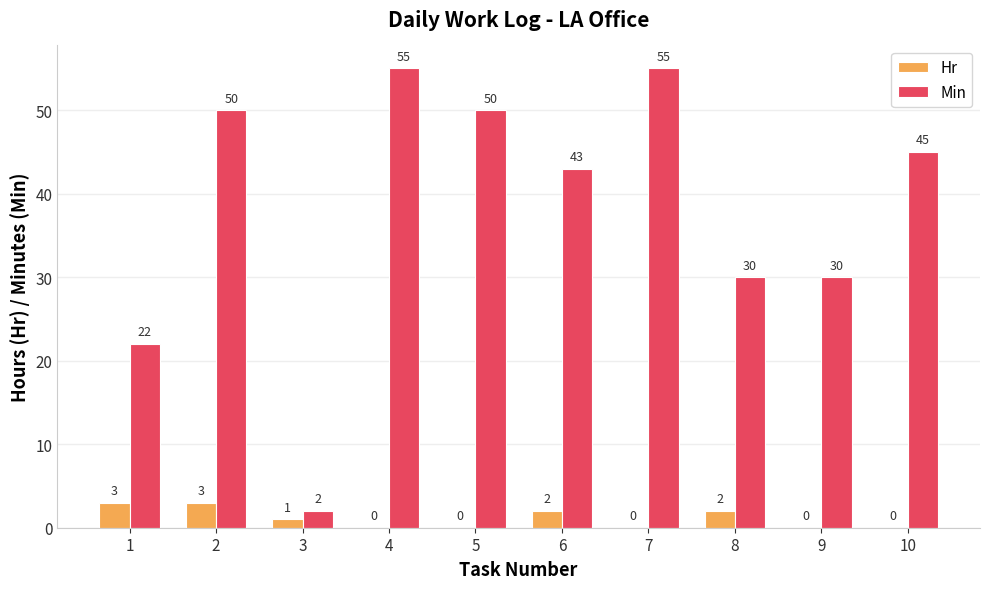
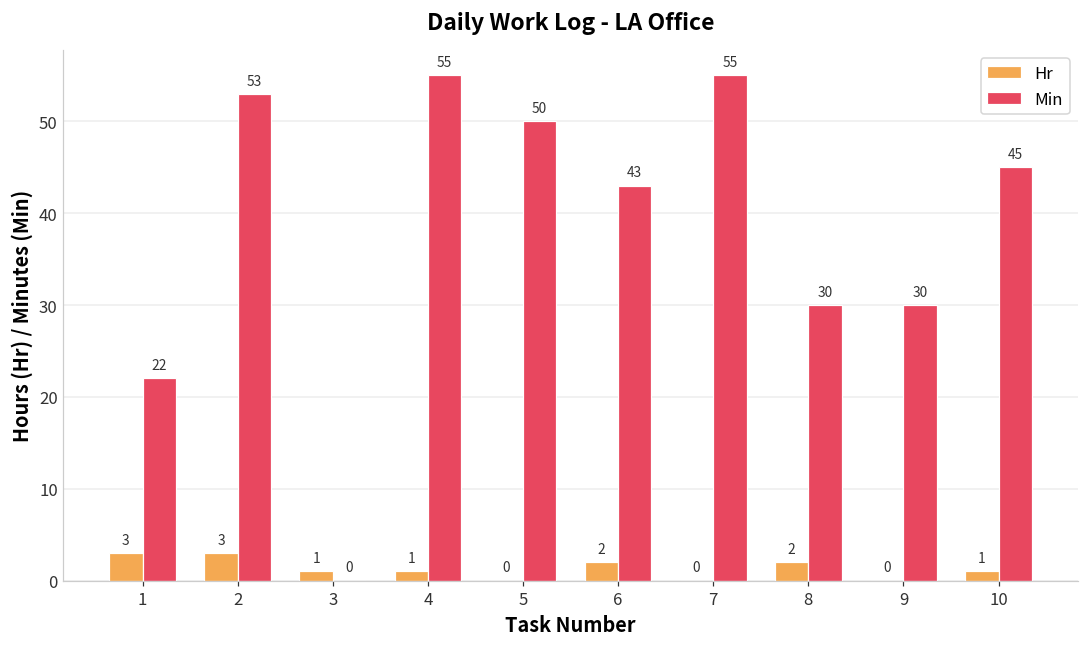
Min, 2: 50 -> 53
Min, 3: 2 -> 0
Hr, 4: 0 -> 1
Hr, 10: 0 -> 1
